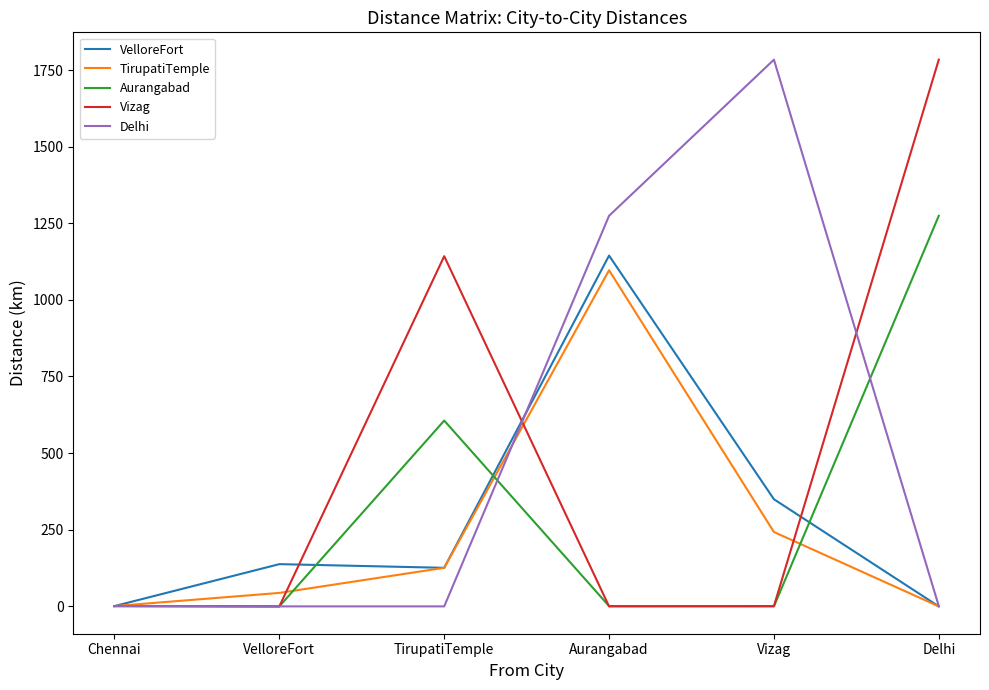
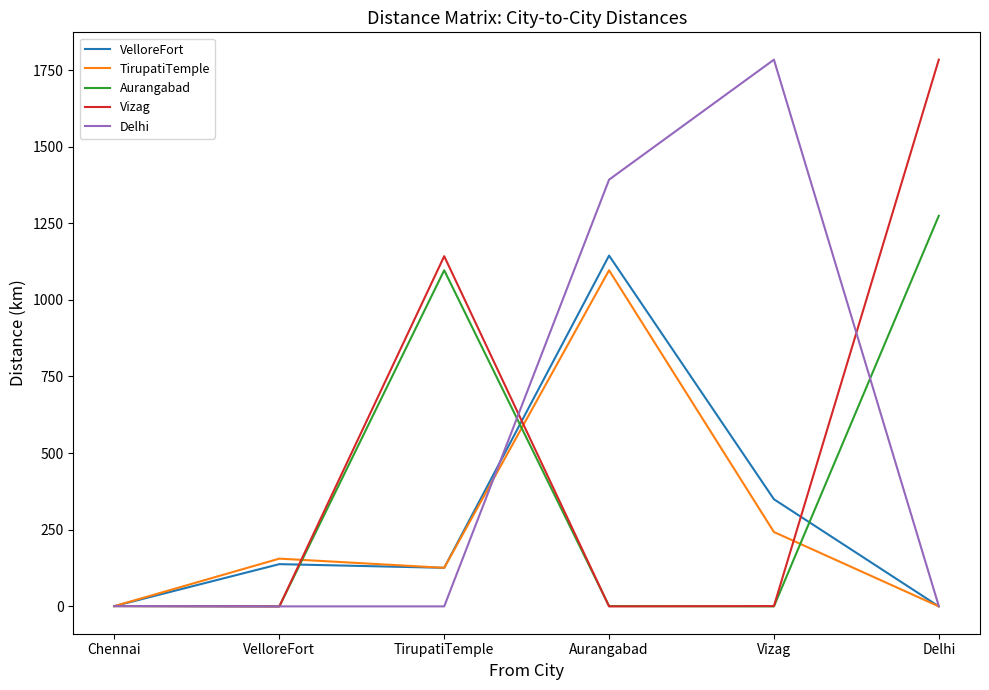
TirupatiTemple, VelloreFort: 40 -> 160
Aurangabad, TirupatiTemple: 610 -> 1100
Delhi, Aurangabad: 1280 -> 1390
